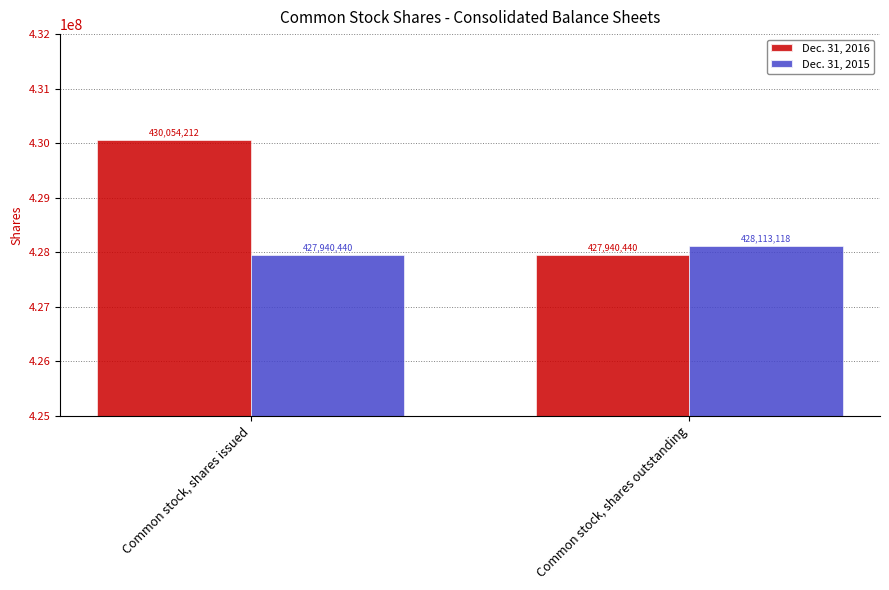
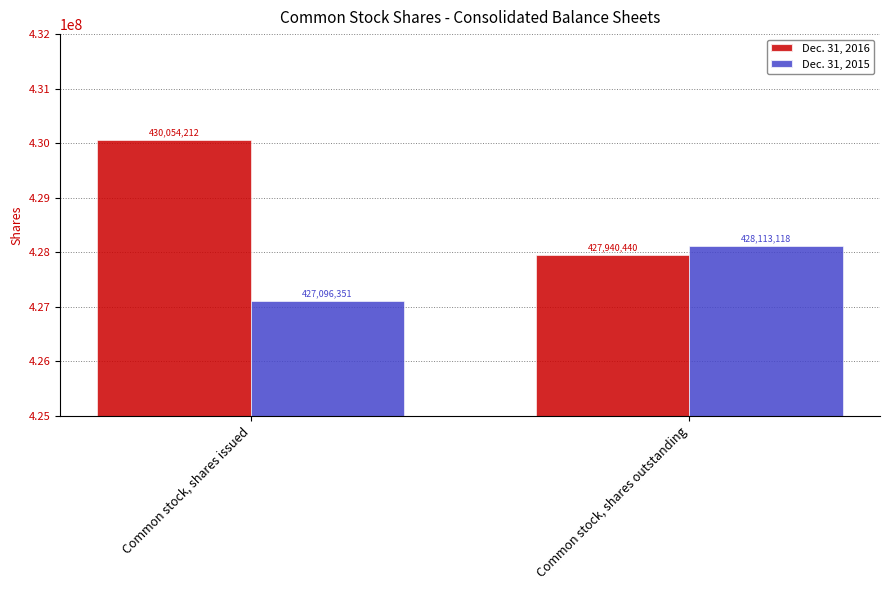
Dec. 31, 2015, Common stock, shares issued: 427,940,440 -> 427,096,351
